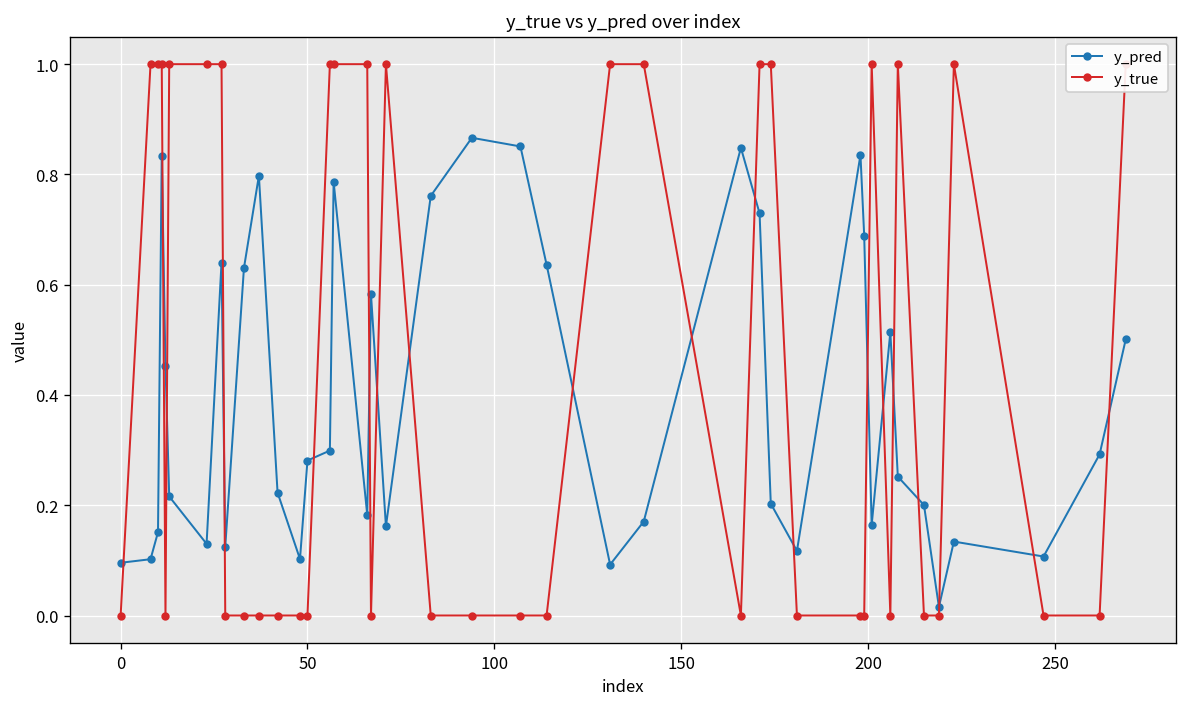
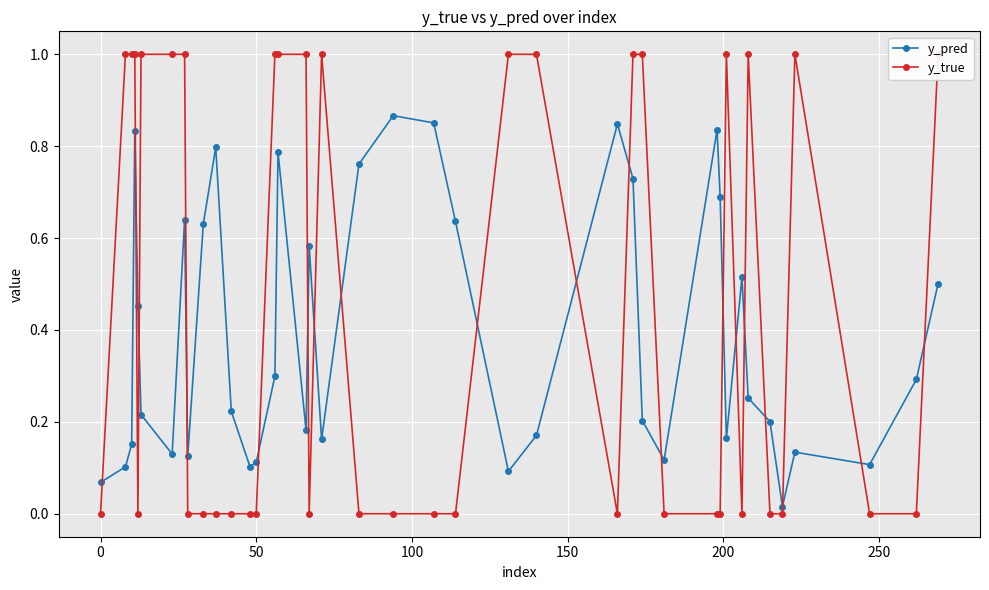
y_pred, 0: 0.10 -> 0.07
y_pred, 50: 0.28 -> 0.11
